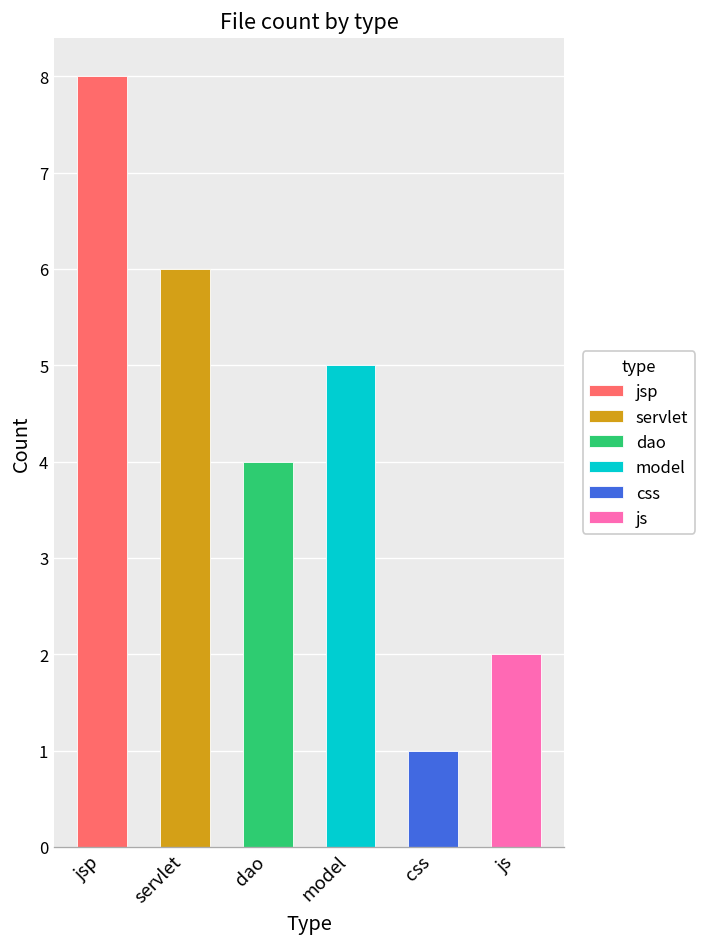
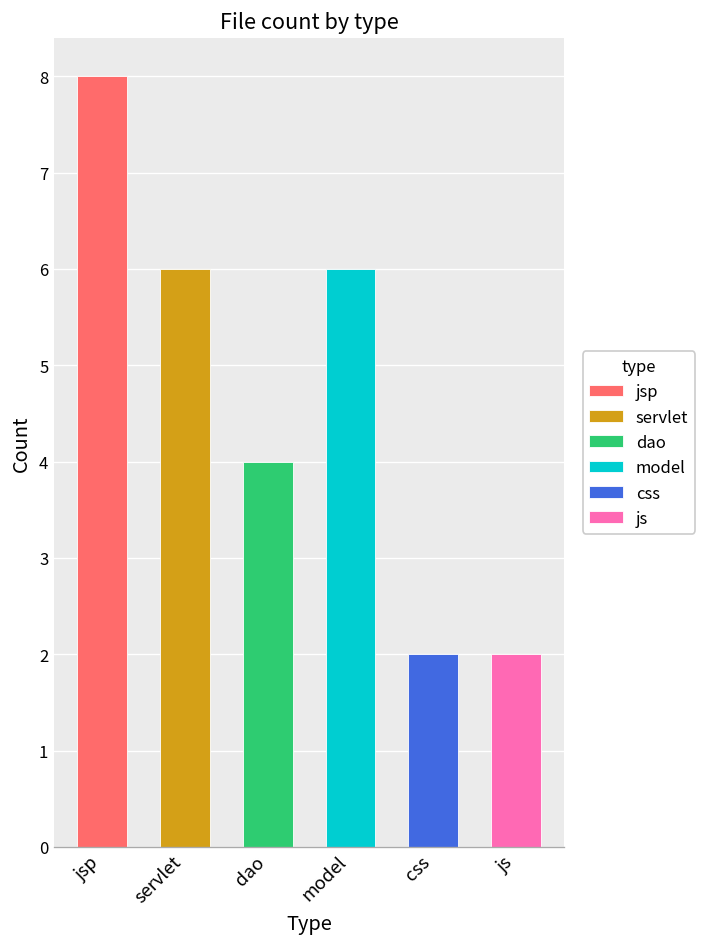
model: 5 -> 6
css: 1 -> 2
